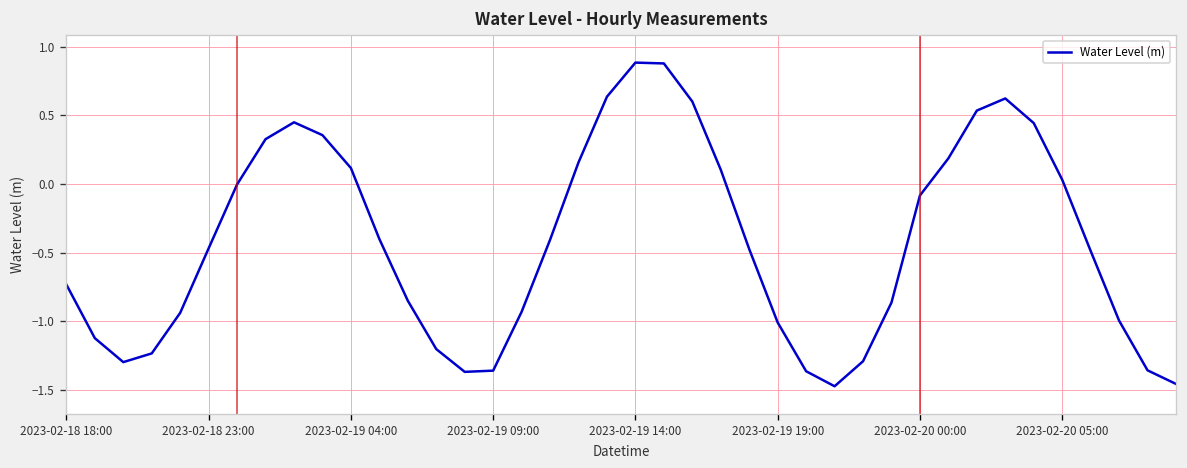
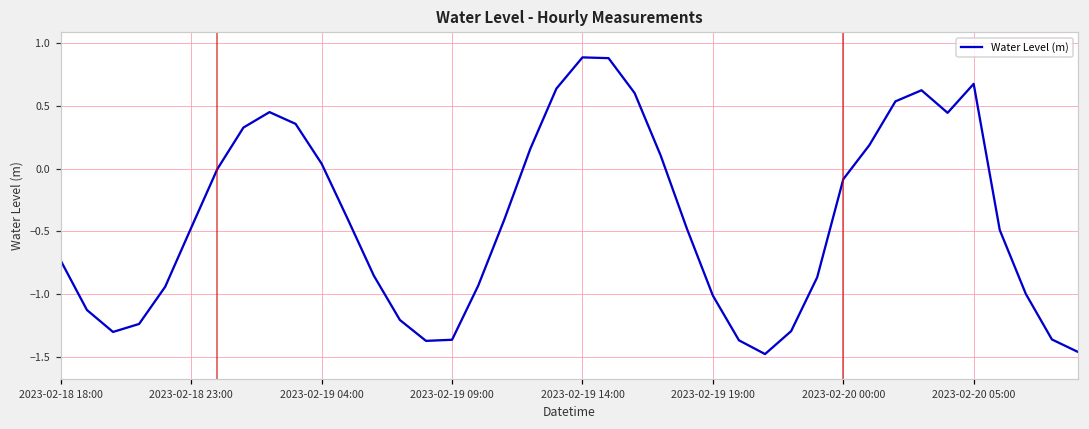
2023-02-19 04:00: 0.12 -> 0.04
2023-02-20 05:00: 0.03 -> 0.68
